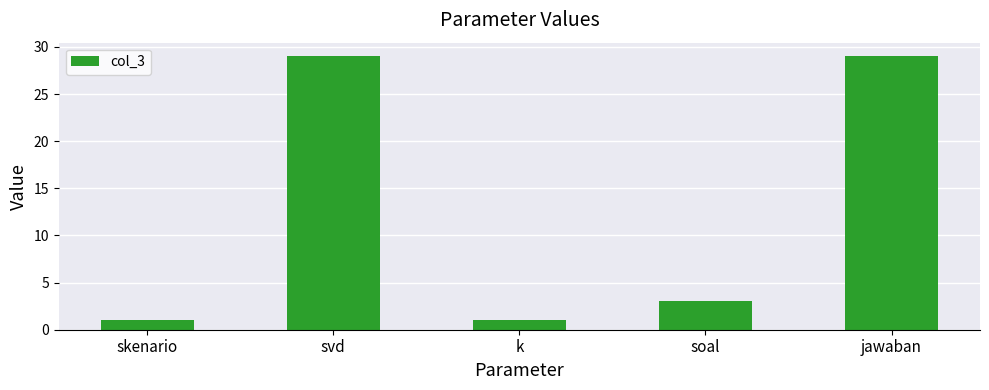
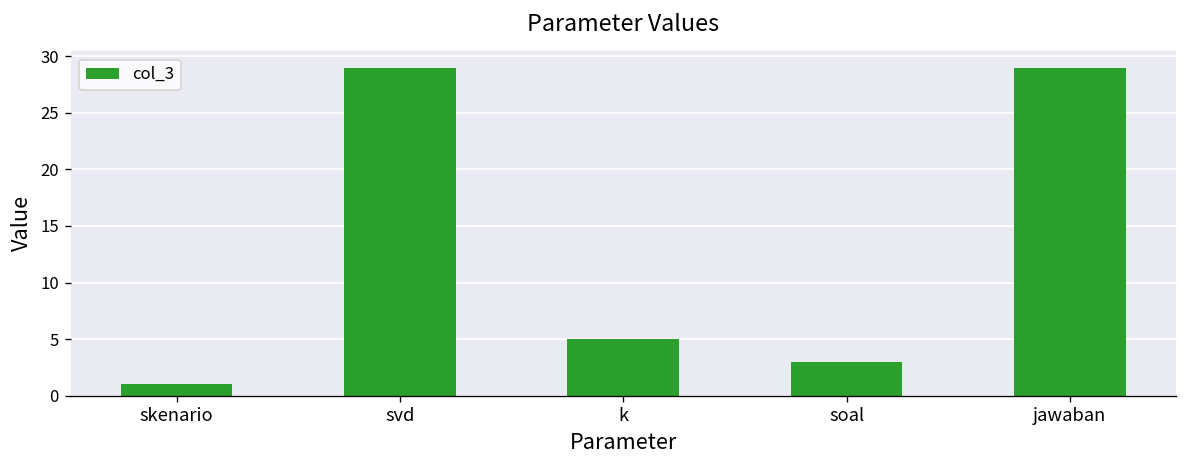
k: 1 -> 5
